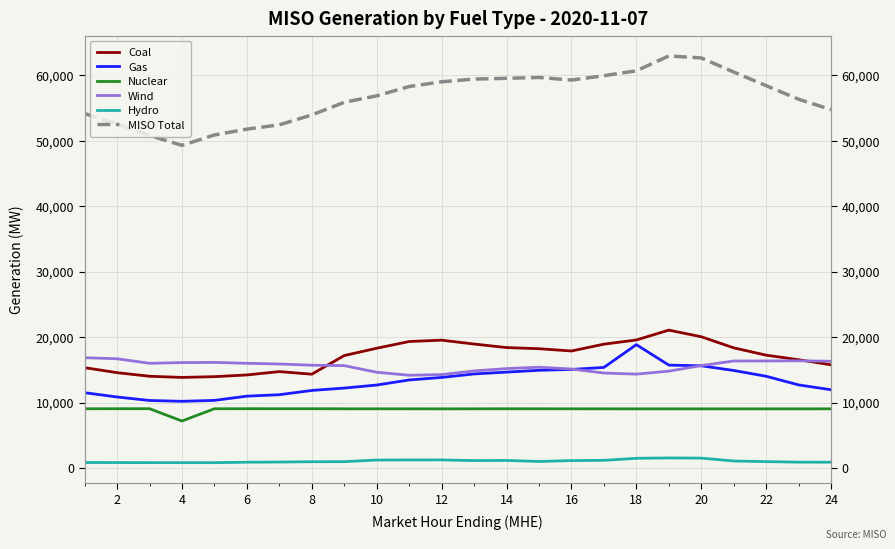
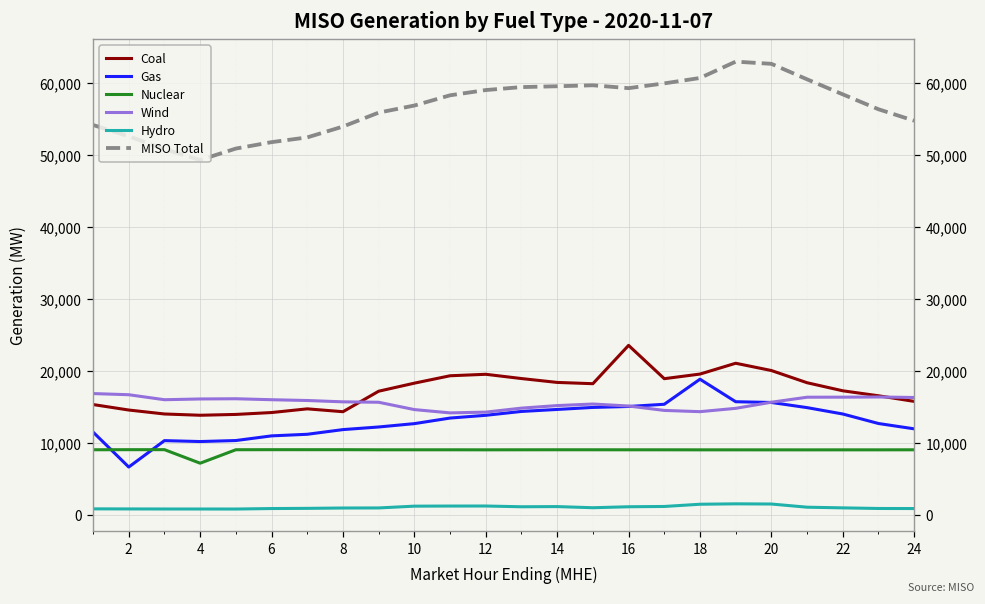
Gas, 2: 11,000 -> 7,000
Coal, 16: 18,000 -> 24,000
